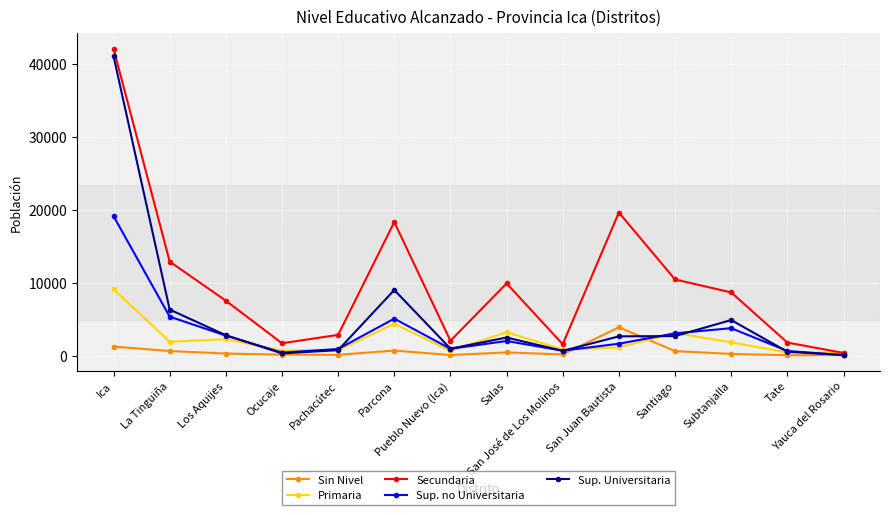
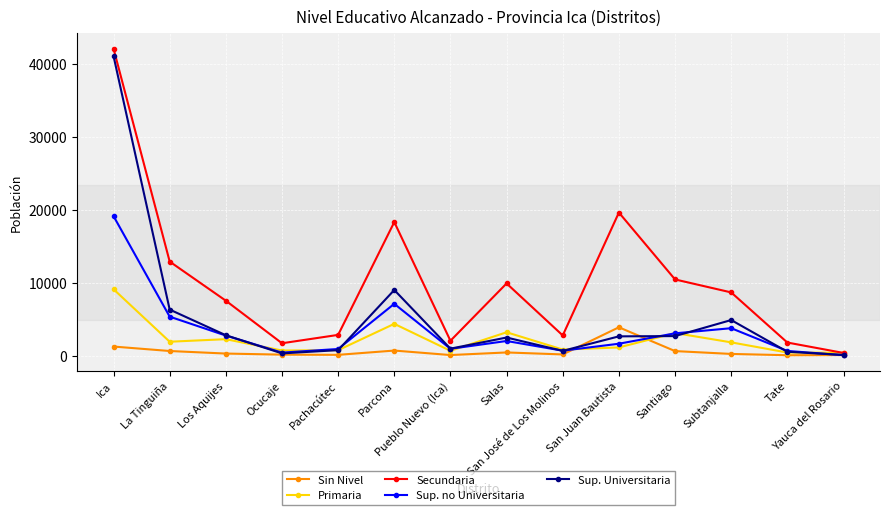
Sup. no Universitaria, Parcona: 5000 -> 7000
Secundaria, San José de Los Molinos: 2000 -> 3000
